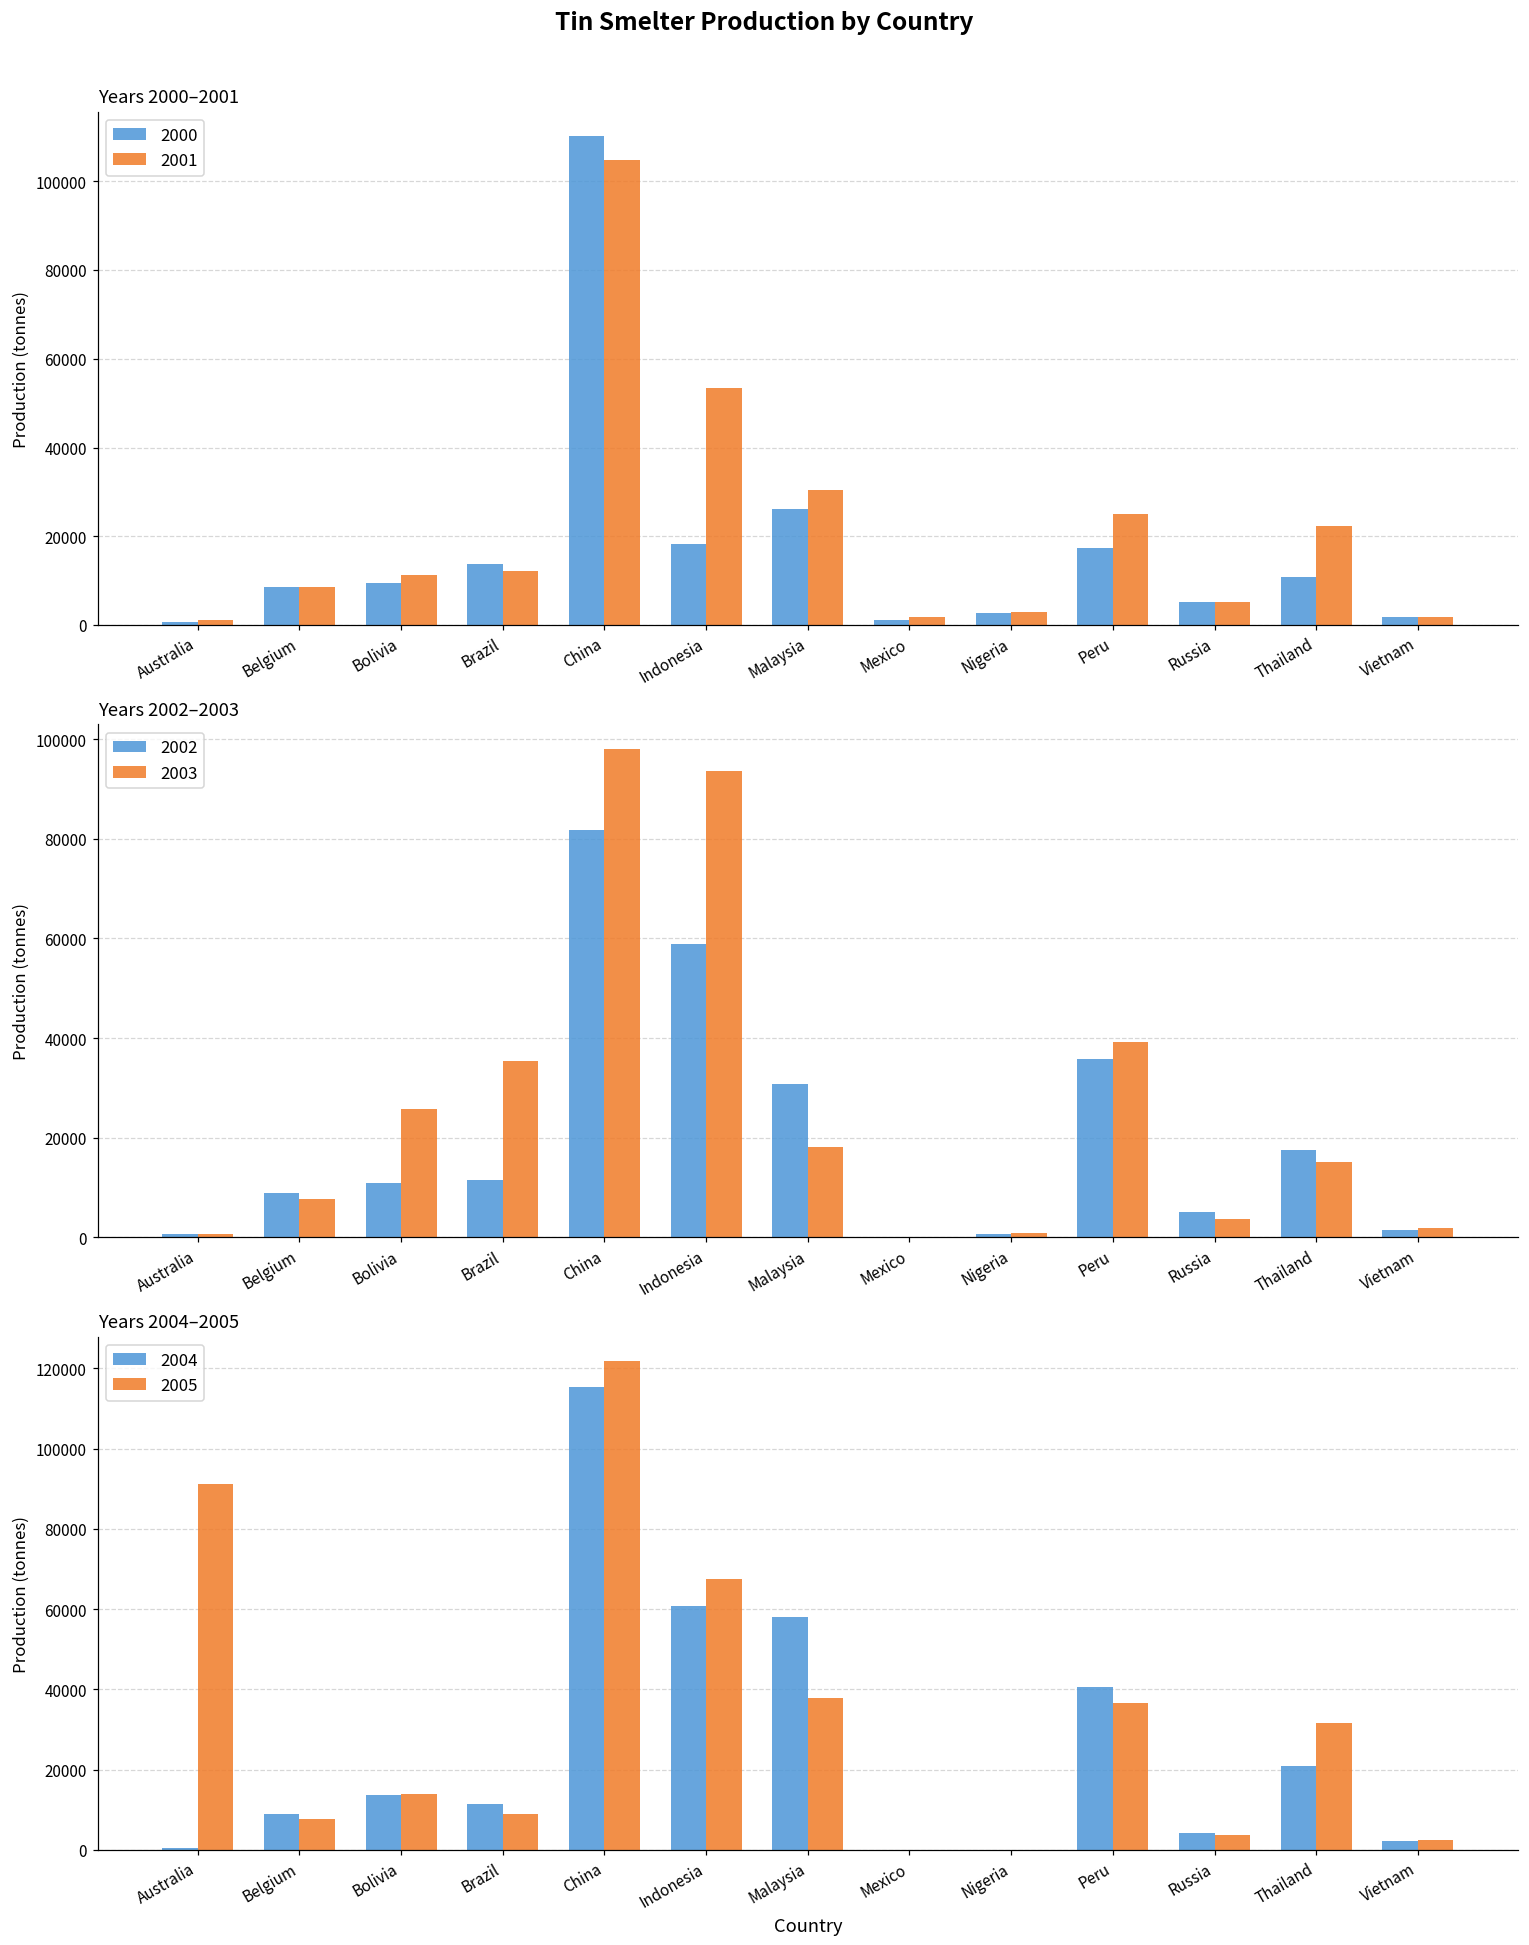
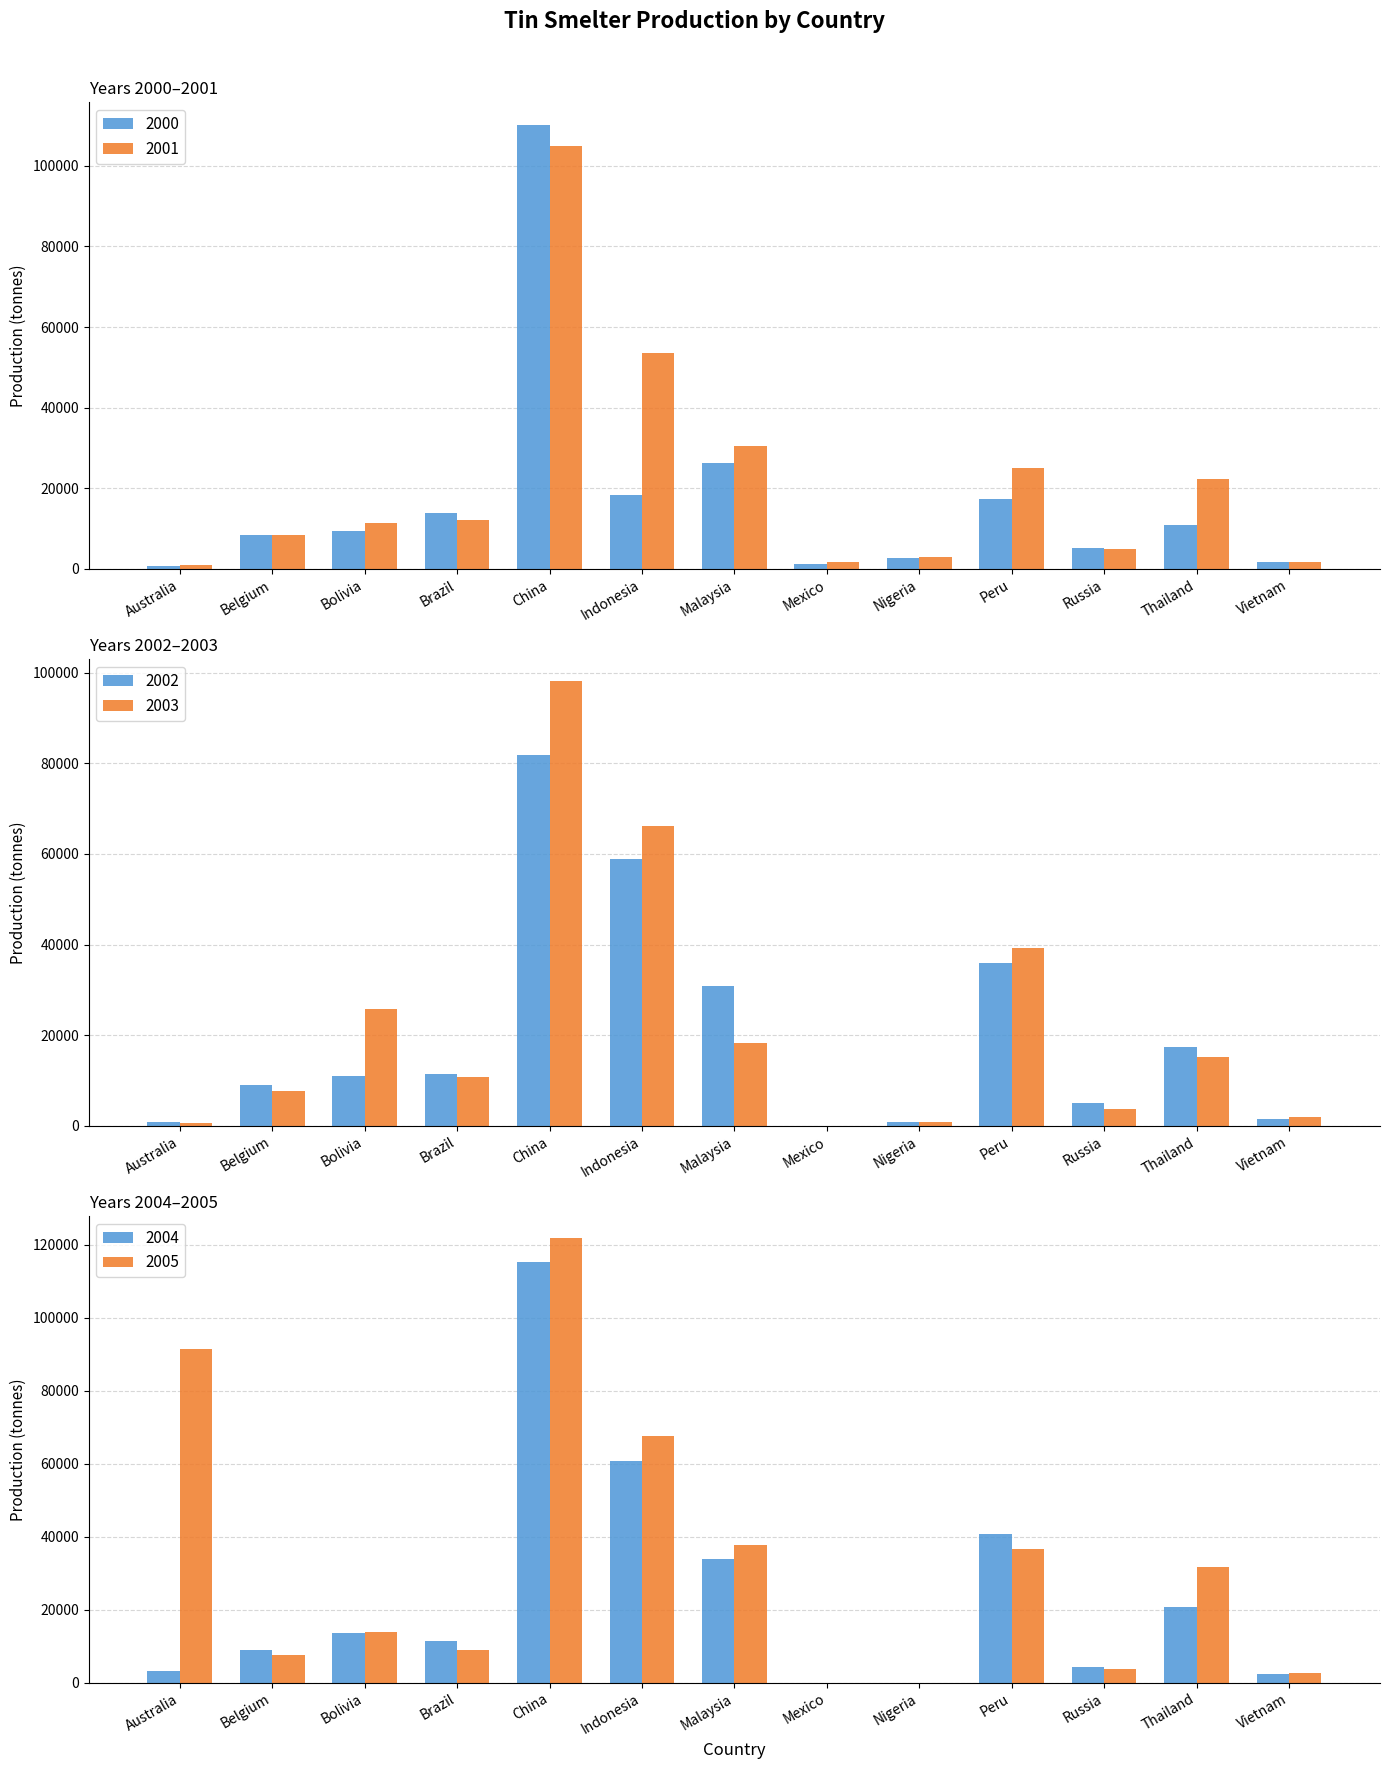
Years 2002–2003, 2003, Brazil: 35000 -> 11000
Years 2002–2003, 2003, Indonesia: 94000 -> 66000
Years 2004–2005, 2004, Australia: 0 -> 3000
Years 2004–2005, 2004, Malaysia: 58000 -> 34000
